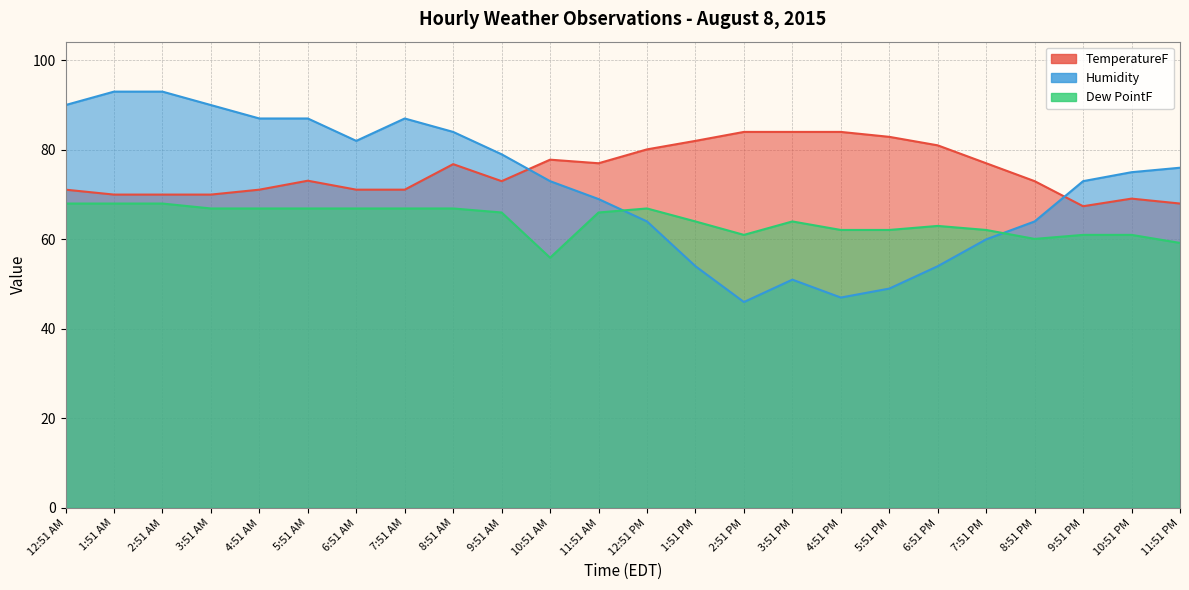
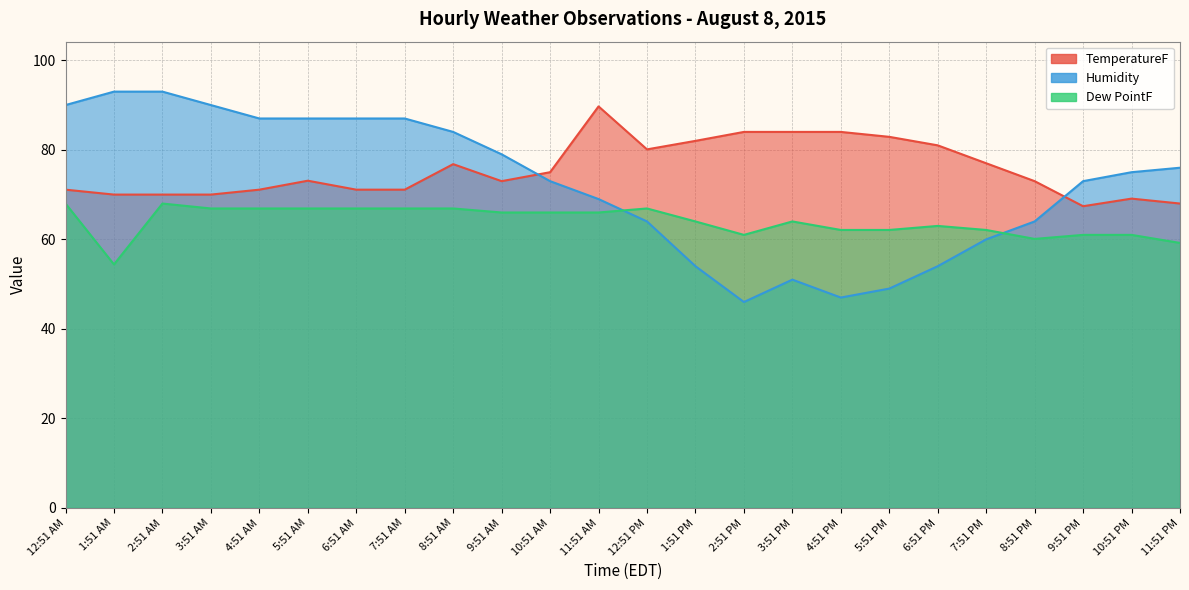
Dew PointF, 1:51 AM: 68 -> 54
Humidity, 6:51 AM: 82 -> 87
TemperatureF, 10:51 AM: 78 -> 75
Dew PointF, 10:51 AM: 56 -> 66
TemperatureF, 11:51 AM: 77 -> 90
